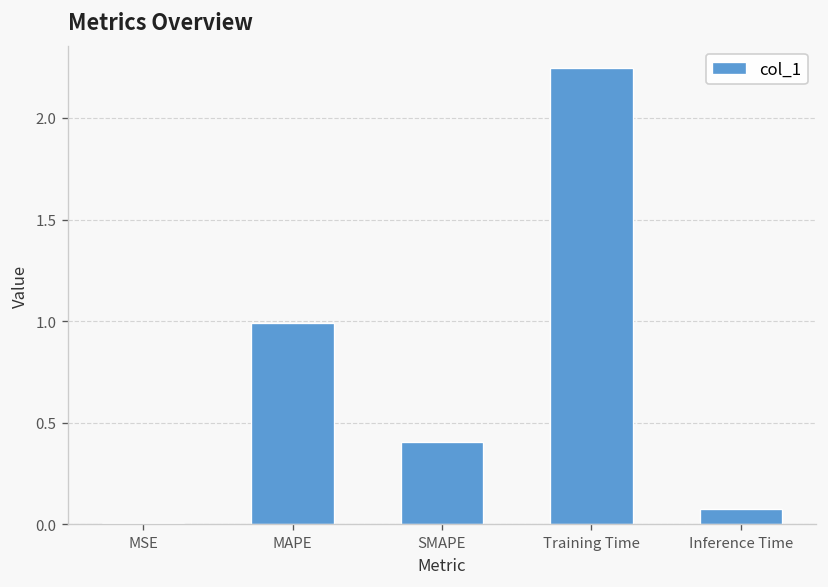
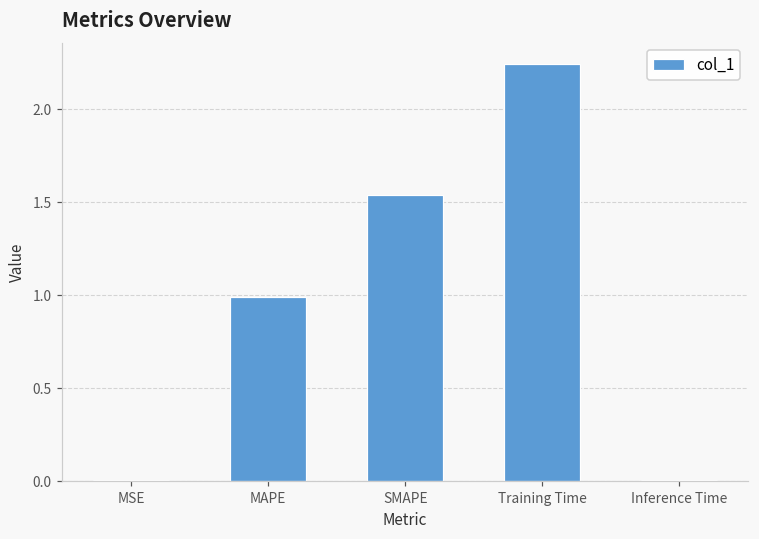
SMAPE: 0.40 -> 1.54
Inference Time: 0.08 -> 0.01
